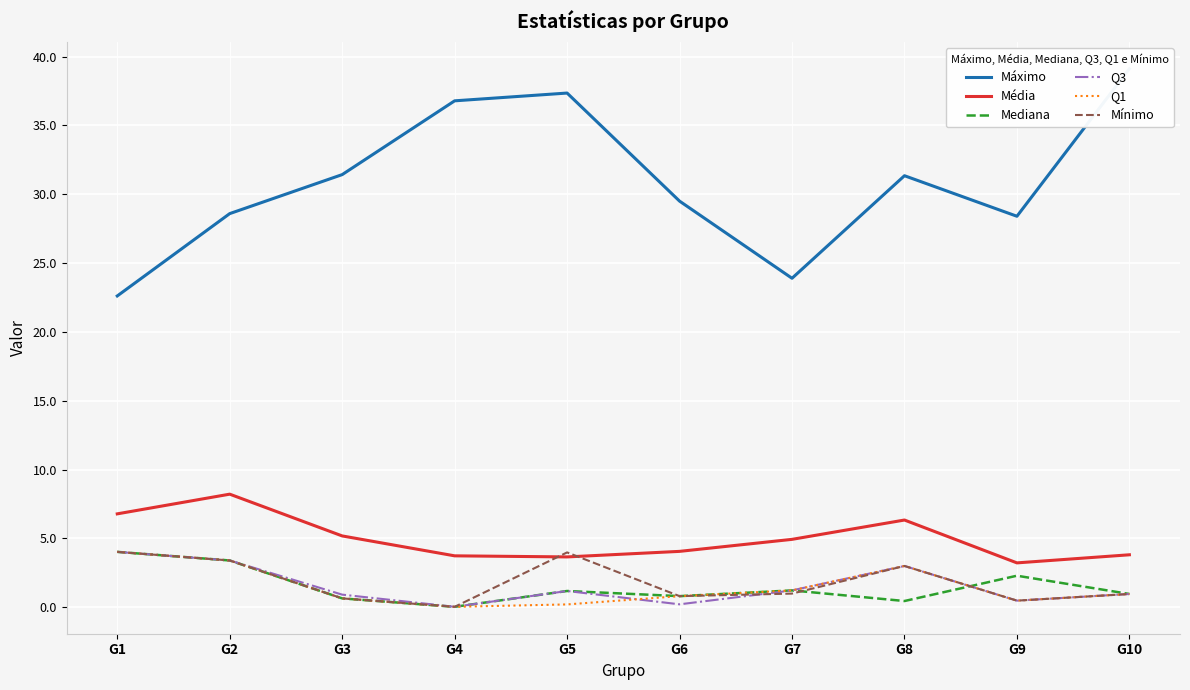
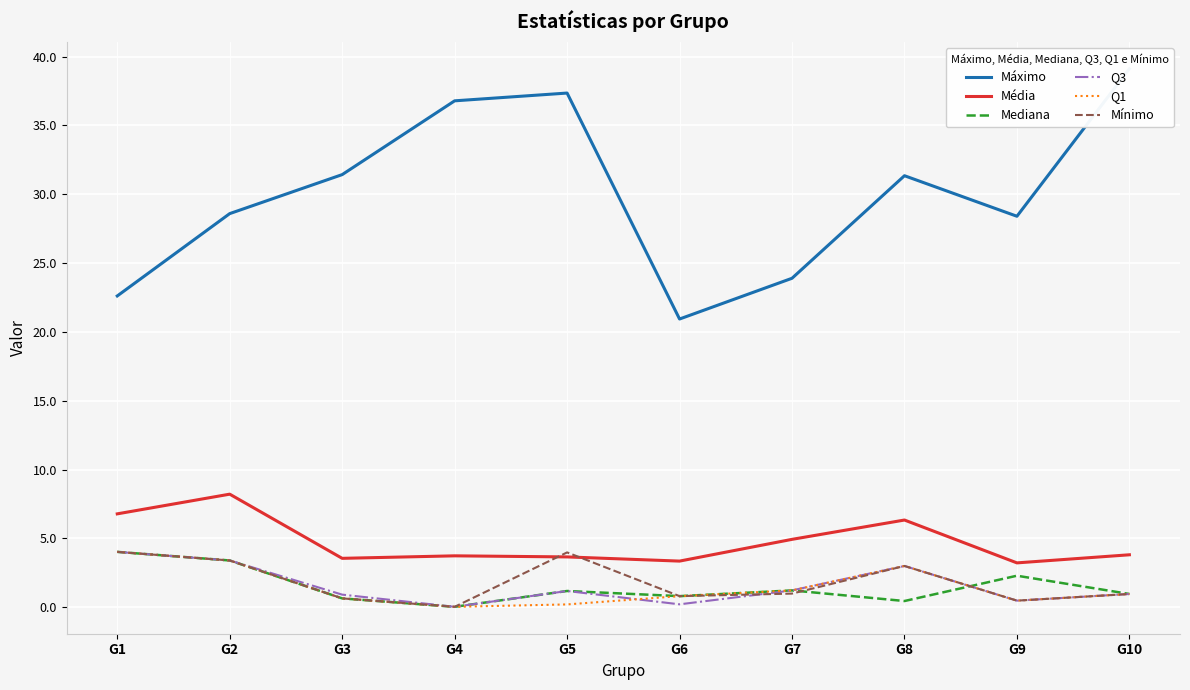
Média, G3: 5.2 -> 3.6
Máximo, G6: 29.5 -> 20.9
Média, G6: 4.1 -> 3.4
